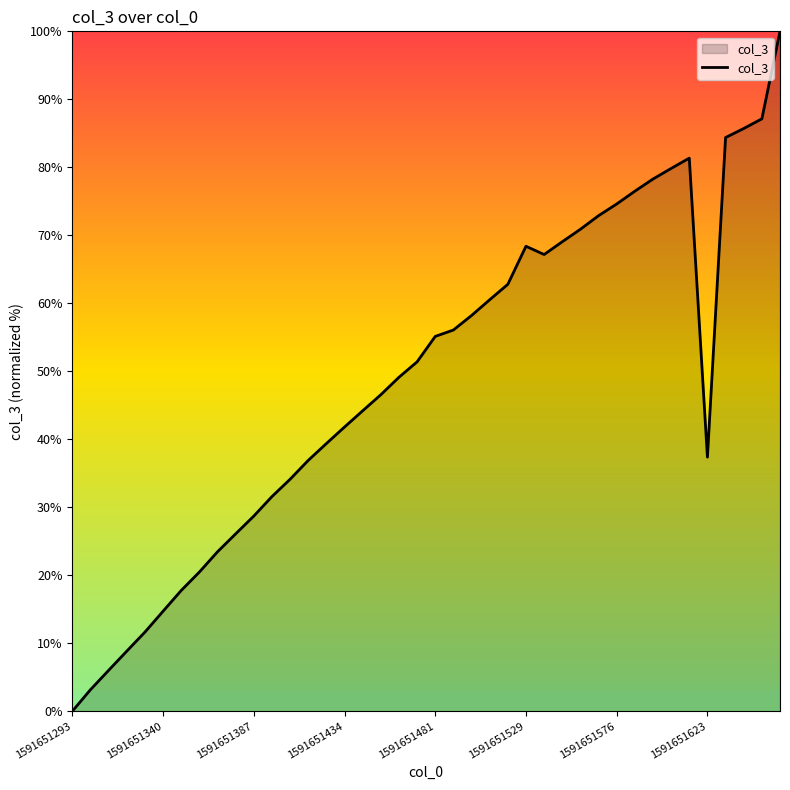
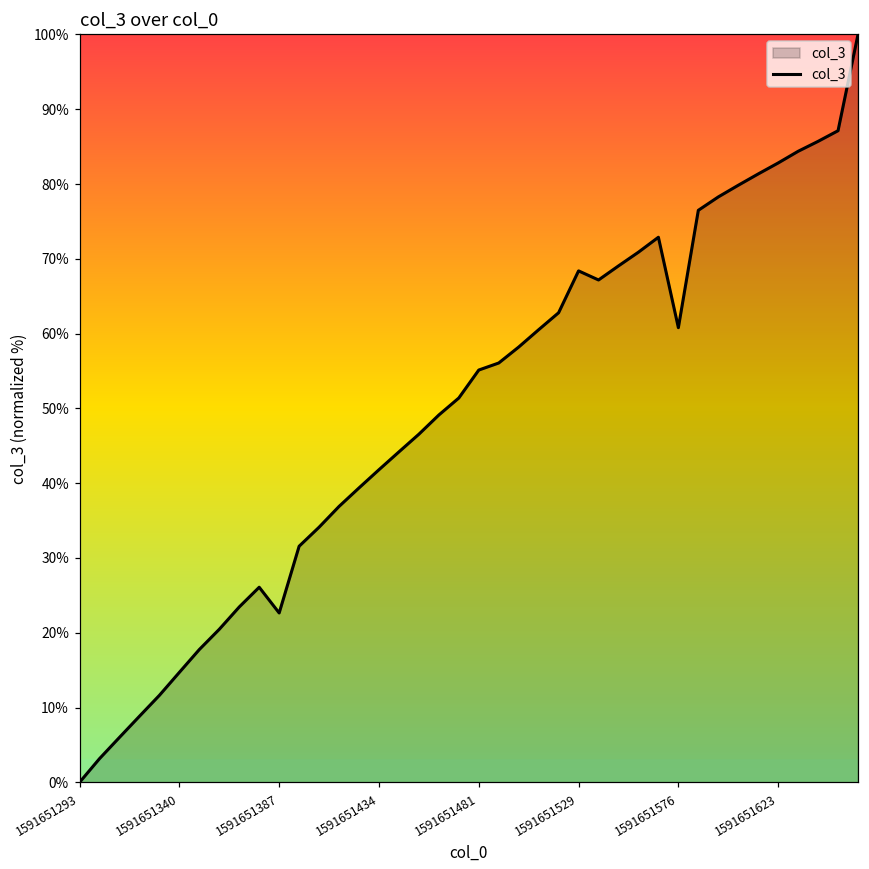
1591651387: 29% -> 23%
1591651576: 75% -> 61%
1591651623: 37% -> 83%
